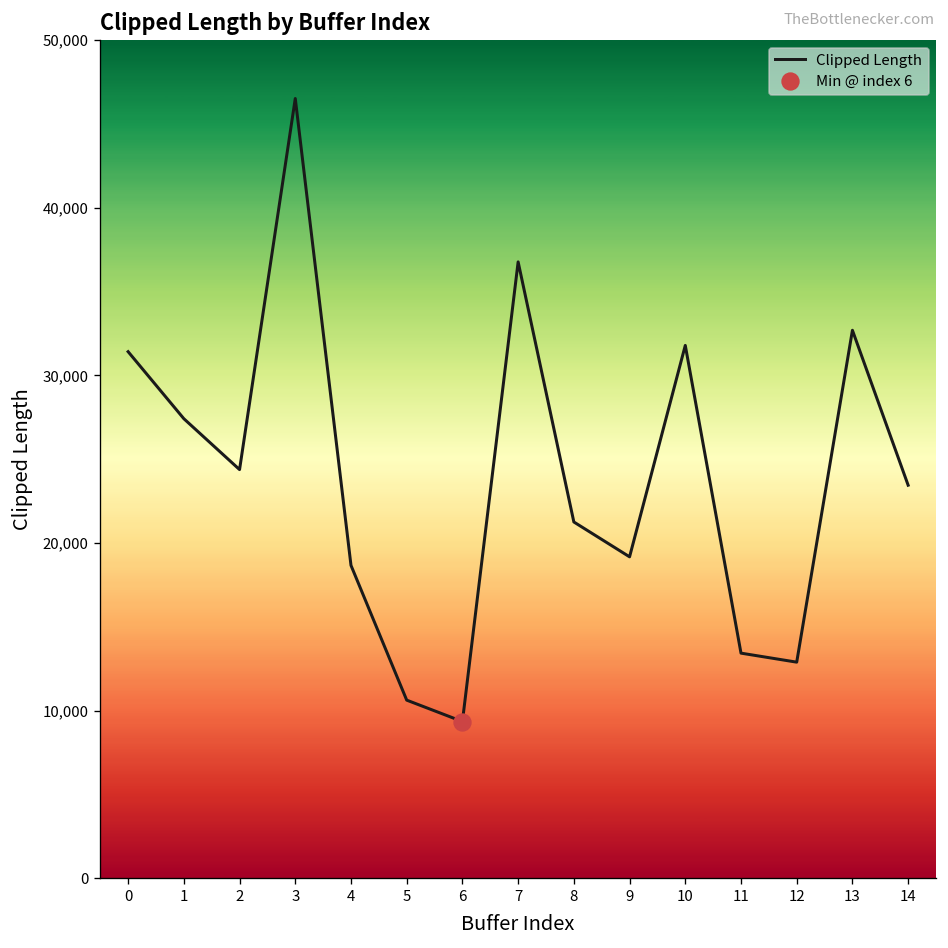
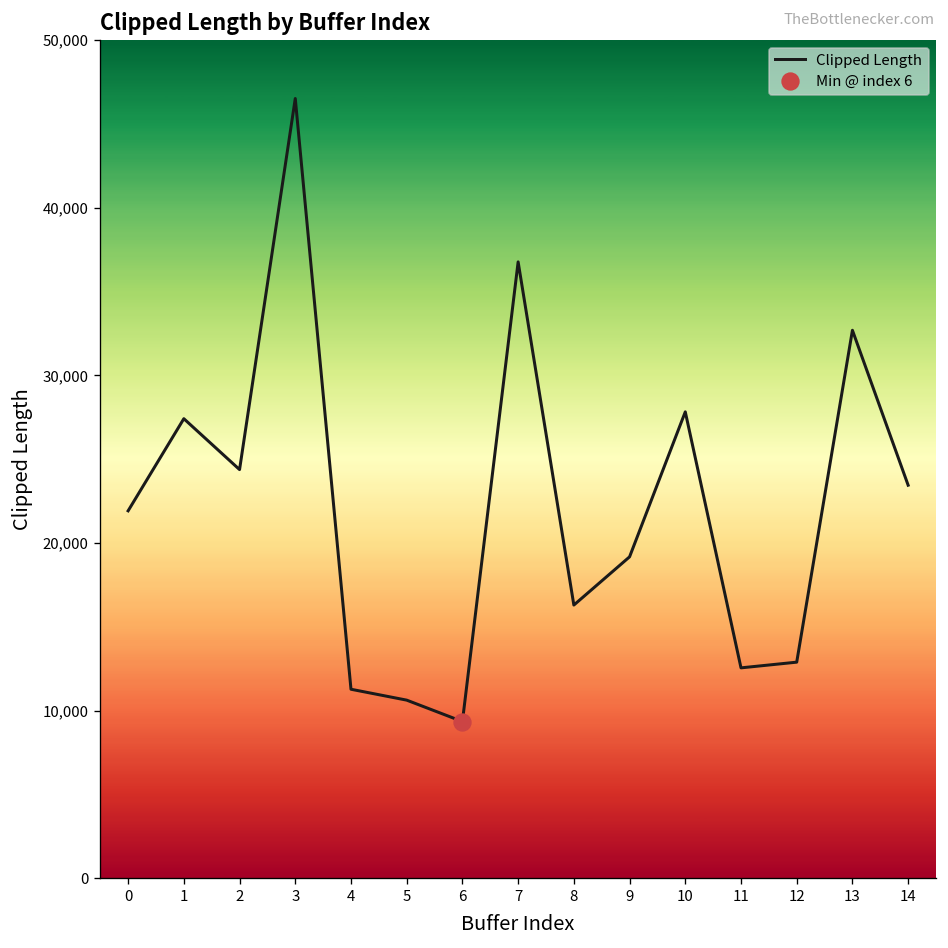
Clipped Length, 0: 31,400 -> 21,900
Clipped Length, 4: 18,700 -> 11,300
Clipped Length, 8: 21,300 -> 16,300
Clipped Length, 10: 31,800 -> 27,800
Clipped Length, 11: 13,400 -> 12,600
